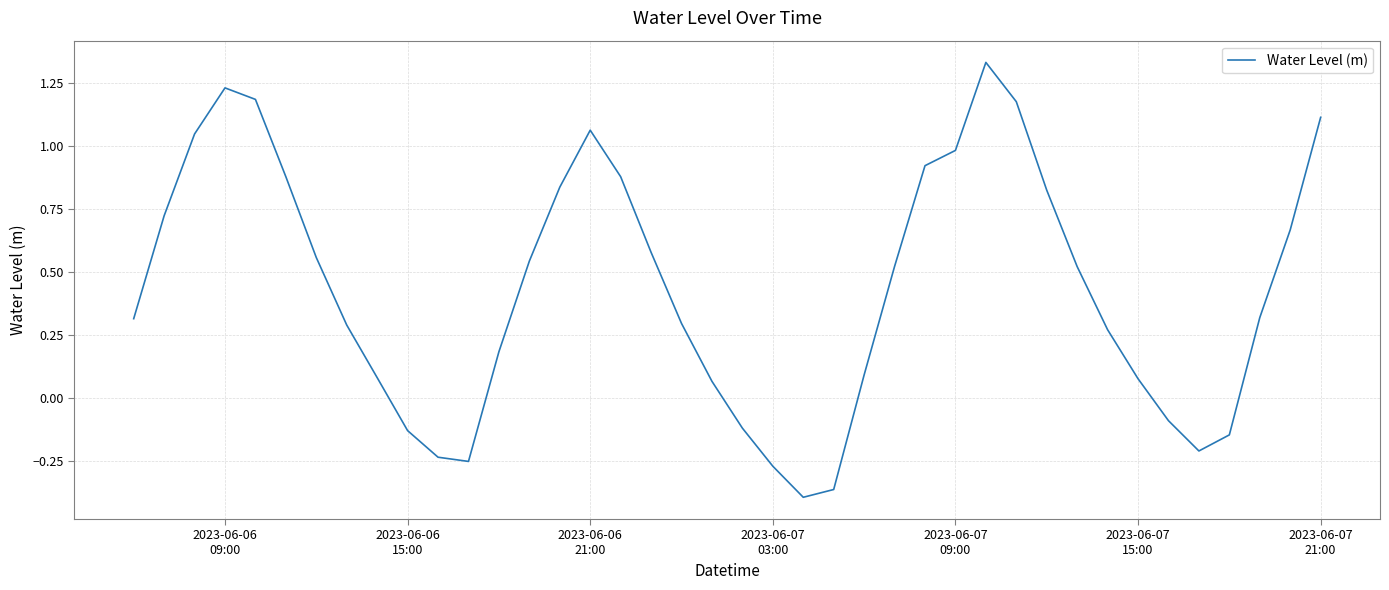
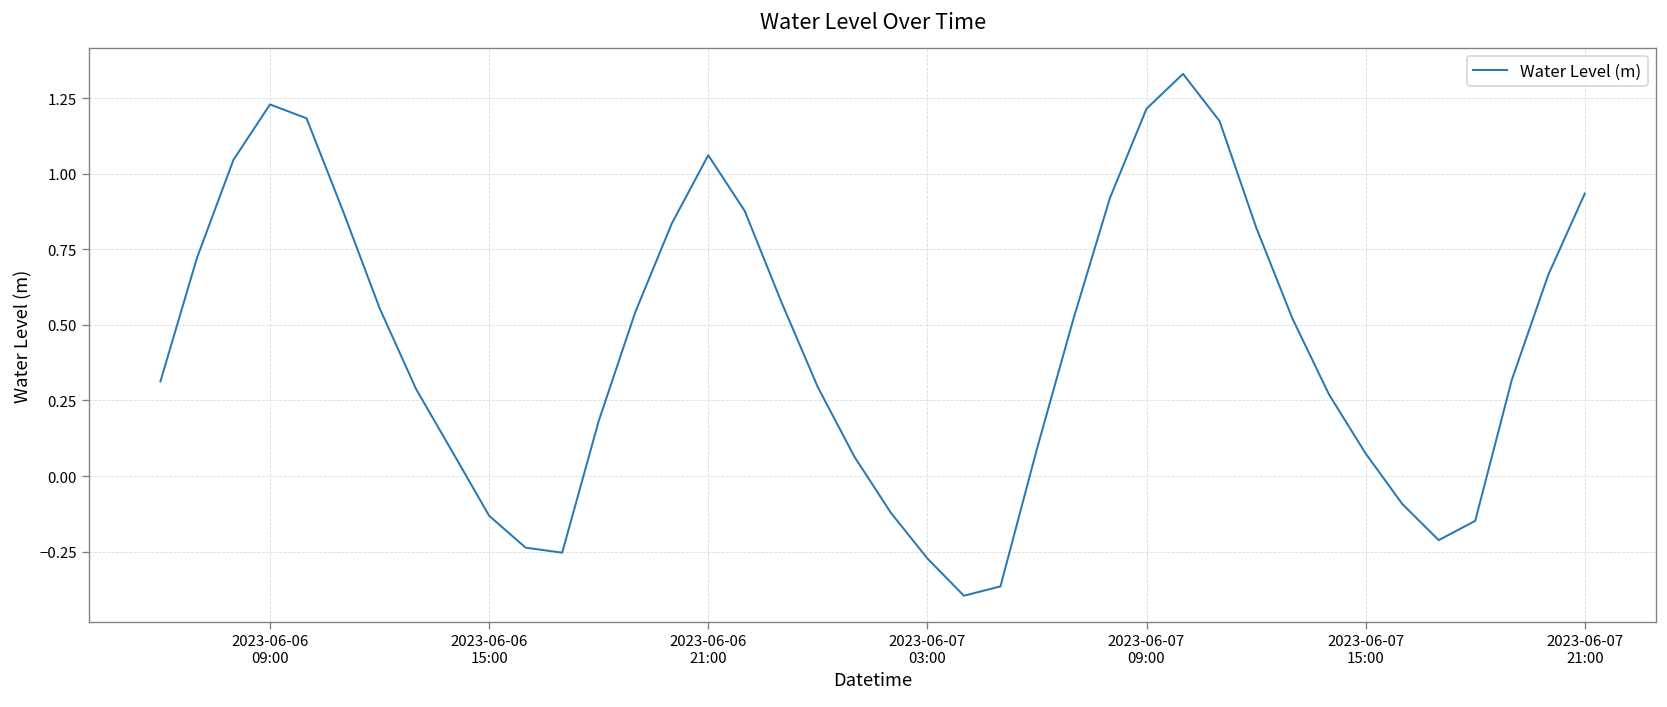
2023-06-07 09:00: 0.98 -> 1.21
2023-06-07 21:00: 1.11 -> 0.93
